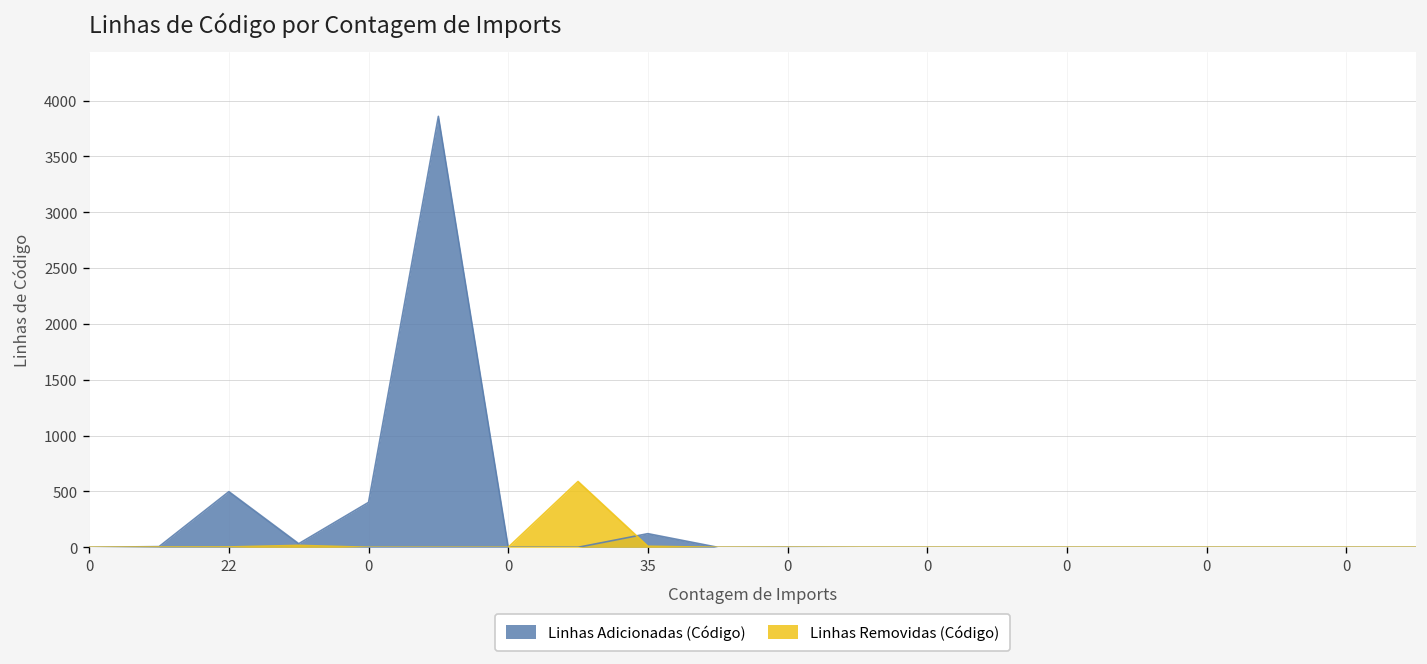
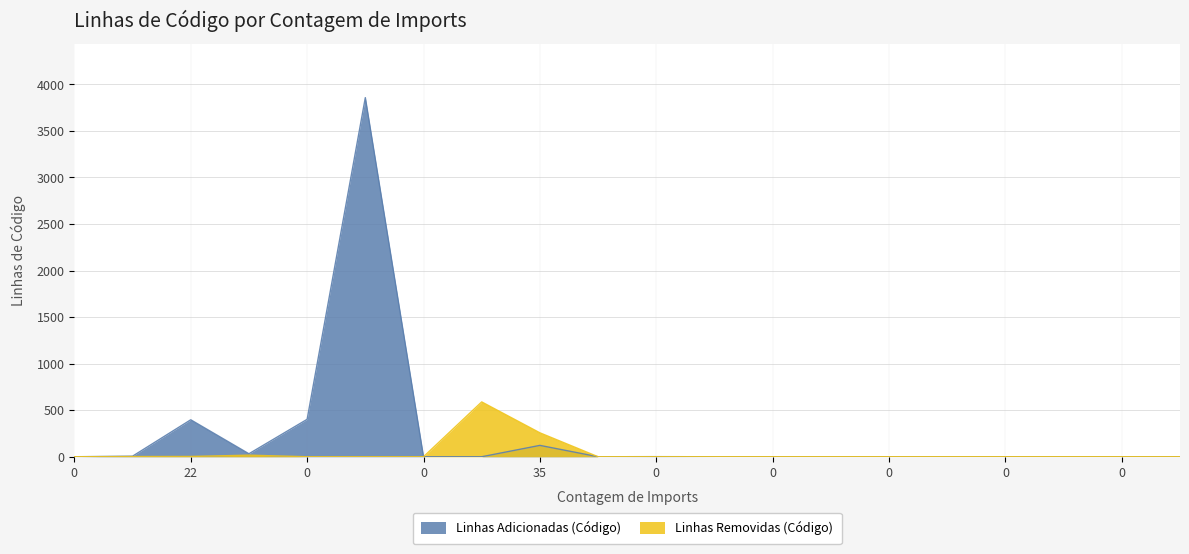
Linhas Adicionadas (Código), 22: 500 -> 400
Linhas Removidas (Código), 35: 0 -> 300
